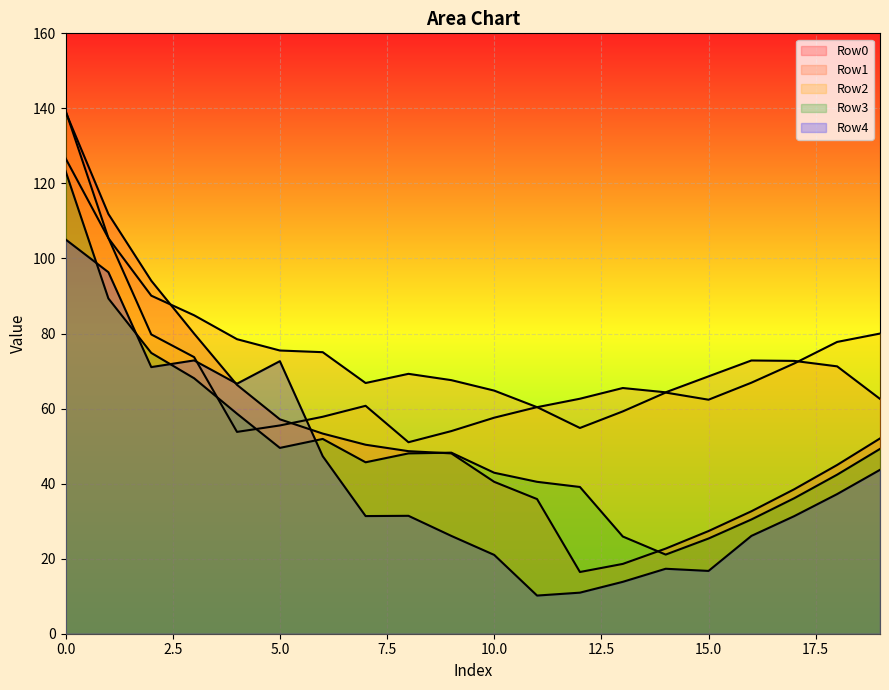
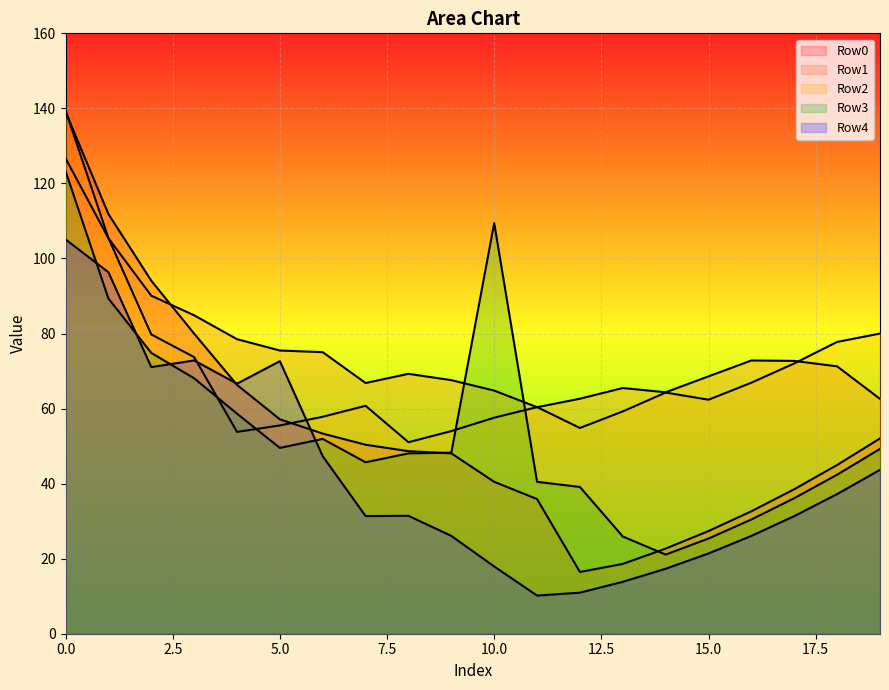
Row3, 10.0: 43 -> 109
Row4, 10.0: 21 -> 18
Row4, 15.0: 17 -> 21
